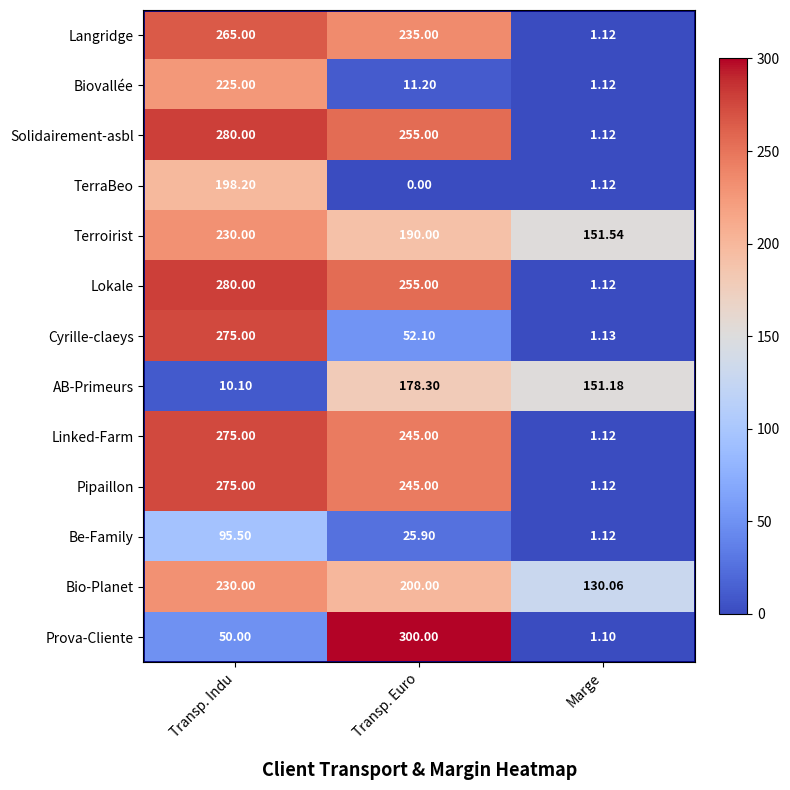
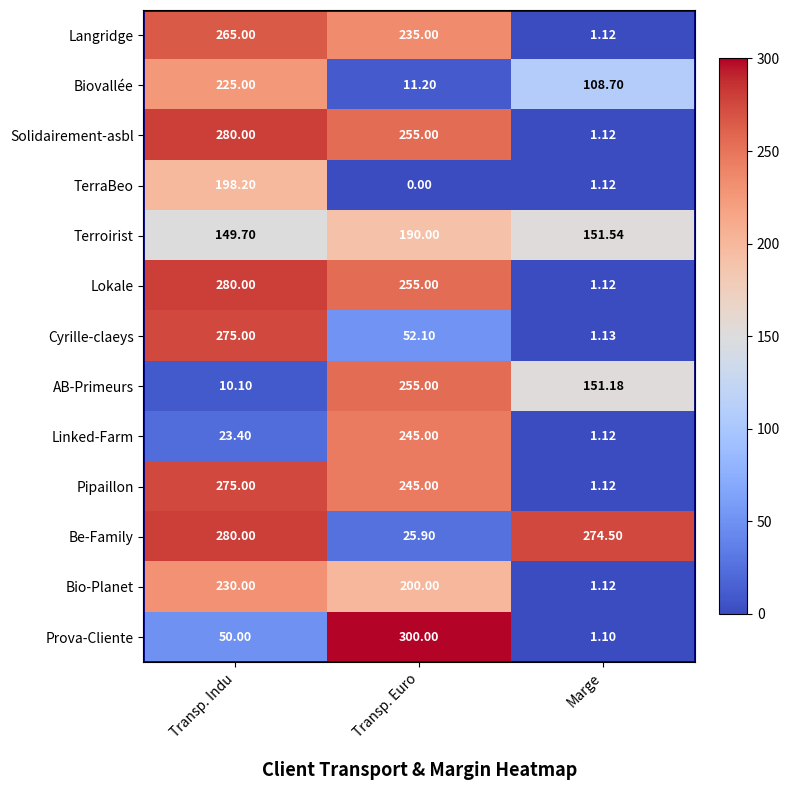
Biovallée, Marge: 1.12 -> 108.70
Terroirist, Transp. Indu: 230.00 -> 149.70
AB-Primeurs, Transp. Euro: 178.30 -> 255.00
Linked-Farm, Transp. Indu: 275.00 -> 23.40
Be-Family, Transp. Indu: 95.50 -> 280.00
Be-Family, Marge: 1.12 -> 274.50
Bio-Planet, Marge: 130.06 -> 1.12
